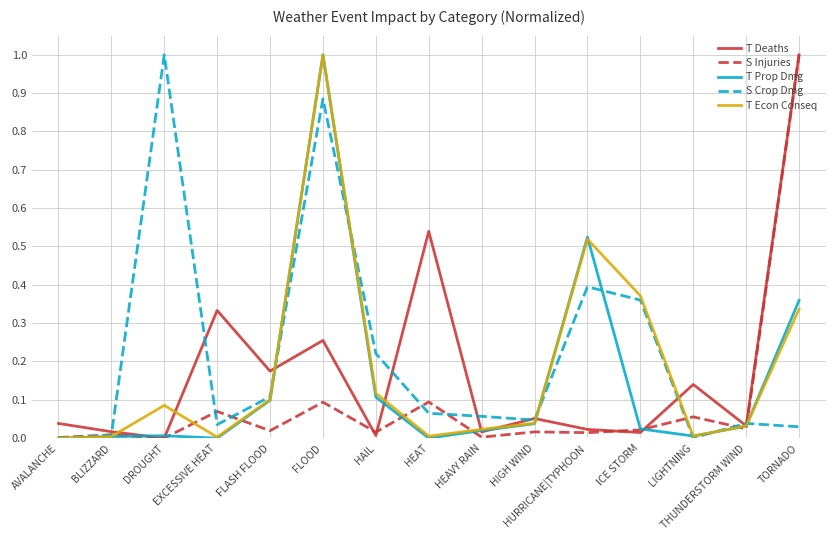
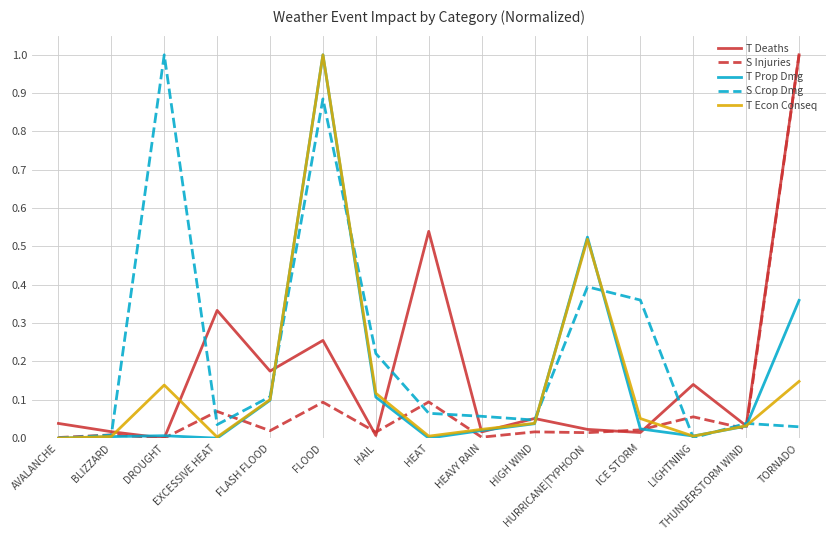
T Econ Conseq, DROUGHT: 0.09 -> 0.14
T Econ Conseq, ICE STORM: 0.37 -> 0.05
T Econ Conseq, TORNADO: 0.34 -> 0.15
